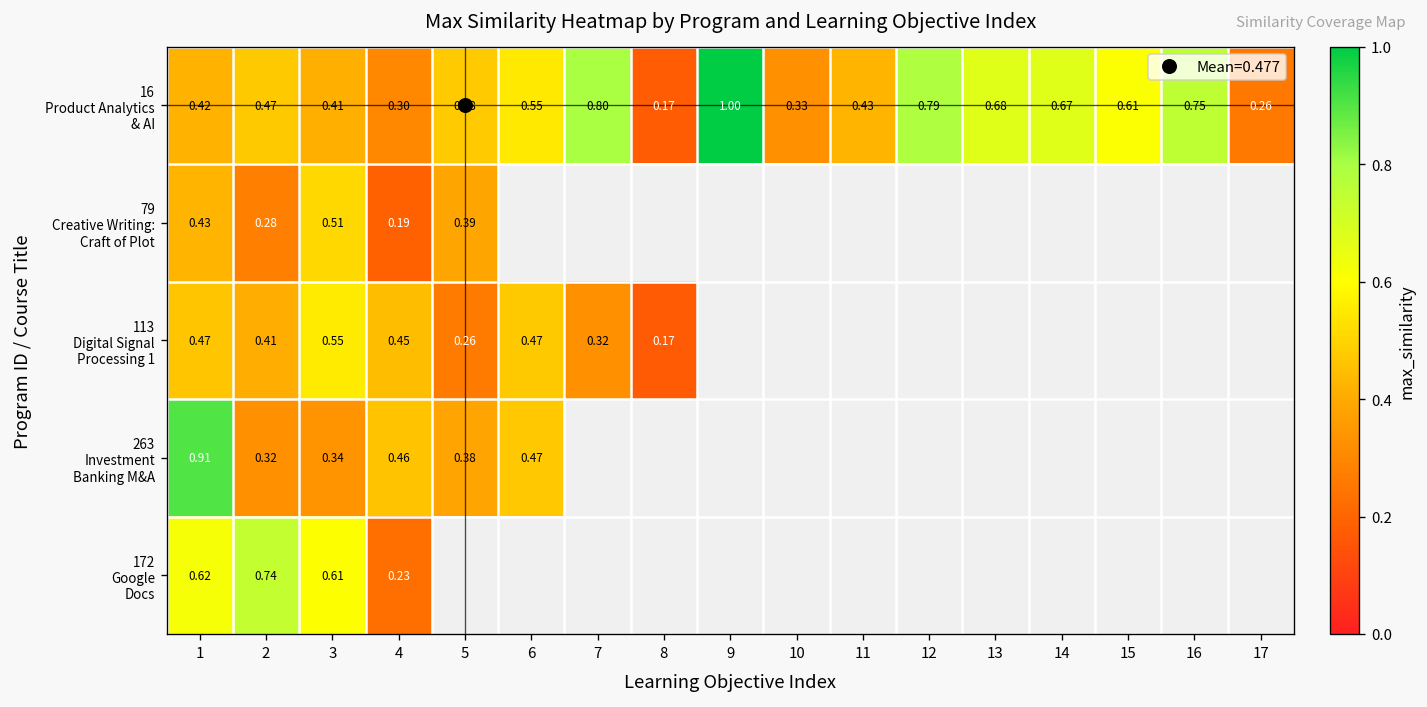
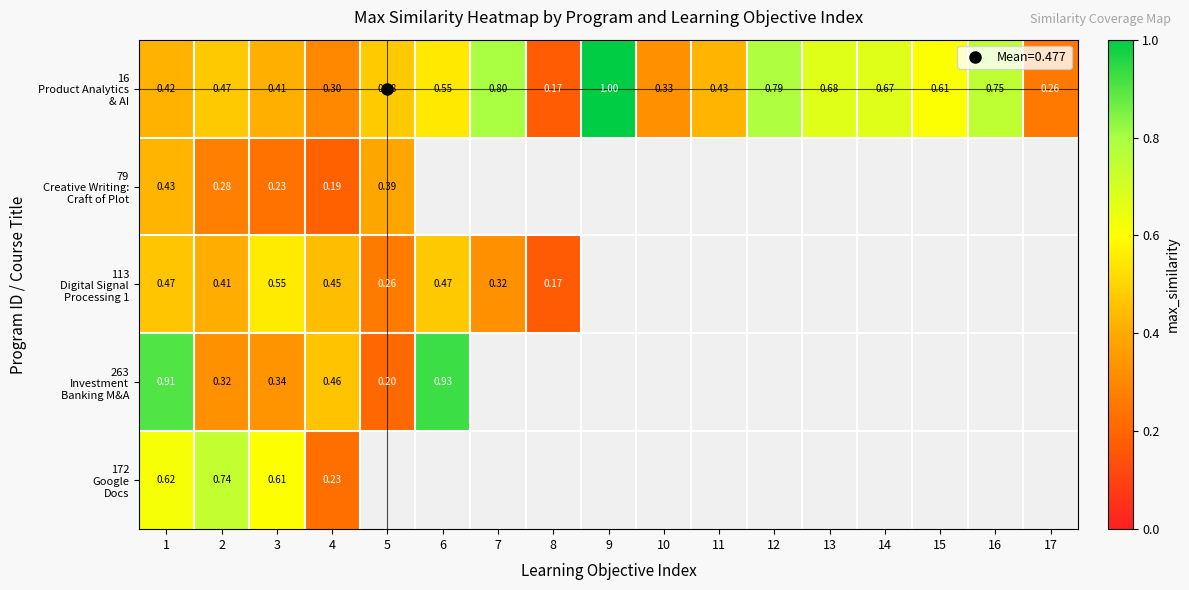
79 Creative Writing: Craft of Plot, 3: 0.51 -> 0.23
263 Investment Banking M&A, 5: 0.38 -> 0.20
263 Investment Banking M&A, 6: 0.47 -> 0.93
